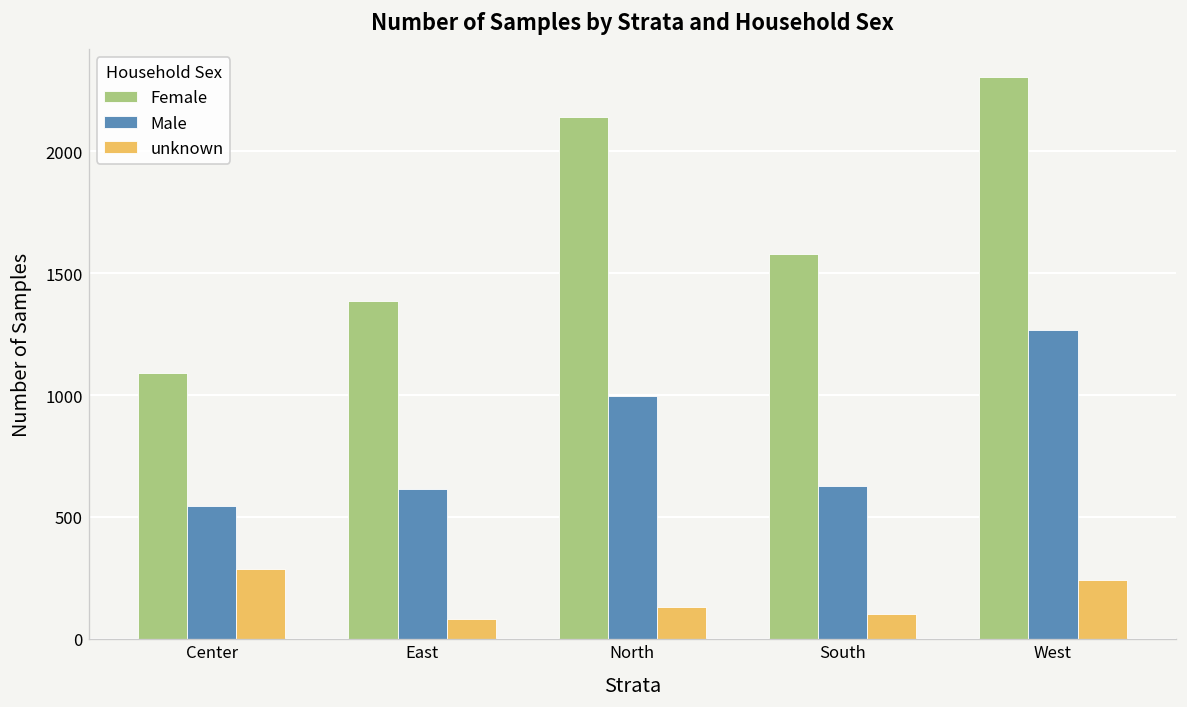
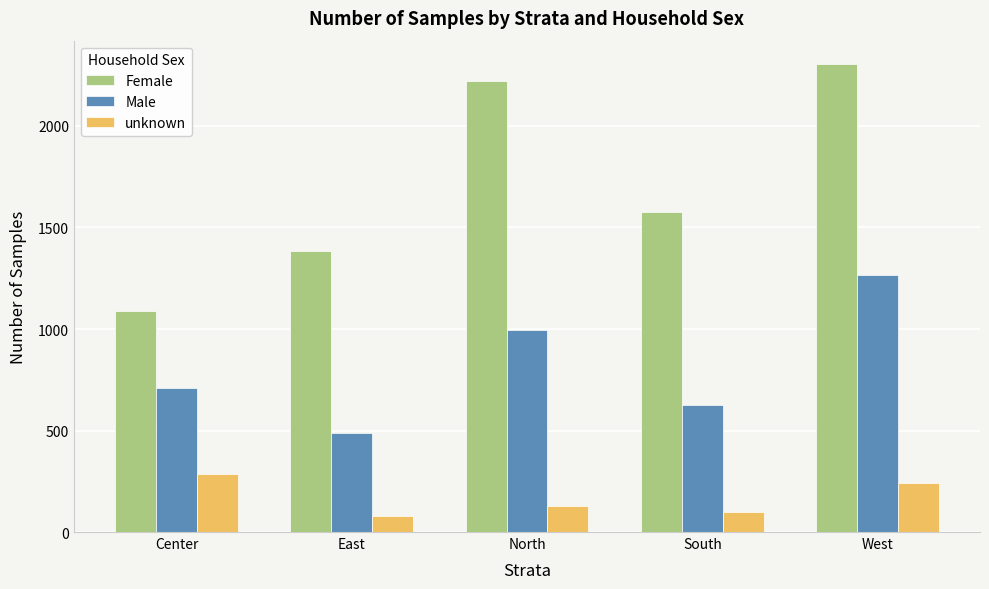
Male, Center: 540 -> 710
Male, East: 620 -> 490
Female, North: 2140 -> 2220
